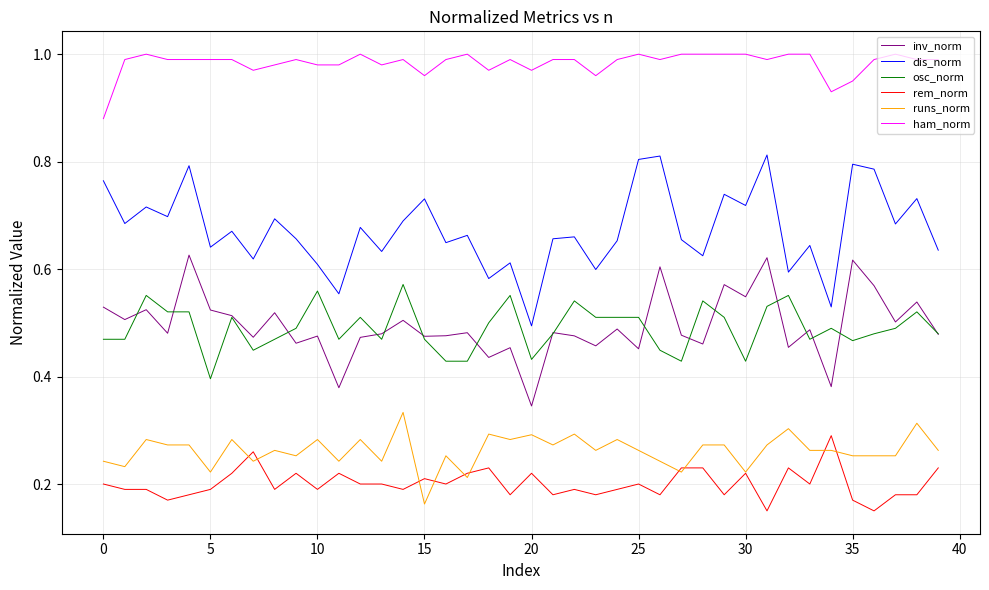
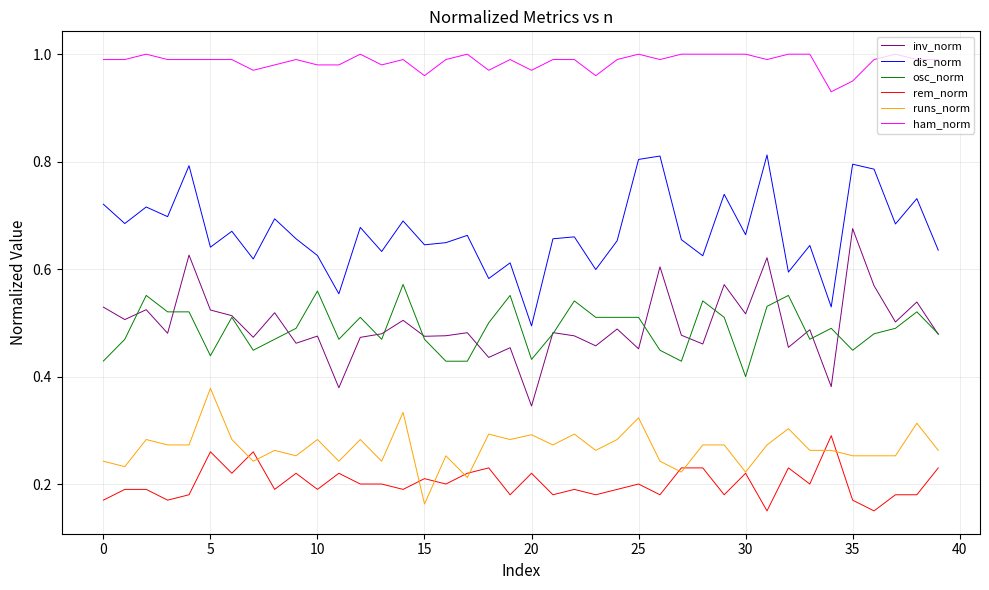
dis_norm, 0: 0.76 -> 0.72
osc_norm, 0: 0.47 -> 0.43
rem_norm, 0: 0.20 -> 0.17
ham_norm, 0: 0.88 -> 0.99
osc_norm, 5: 0.40 -> 0.44
rem_norm, 5: 0.19 -> 0.26
runs_norm, 5: 0.22 -> 0.38
dis_norm, 10: 0.61 -> 0.63
dis_norm, 15: 0.73 -> 0.65
runs_norm, 25: 0.26 -> 0.32
inv_norm, 30: 0.55 -> 0.52
dis_norm, 30: 0.72 -> 0.66
osc_norm, 30: 0.43 -> 0.40
inv_norm, 35: 0.62 -> 0.68
osc_norm, 35: 0.47 -> 0.45
